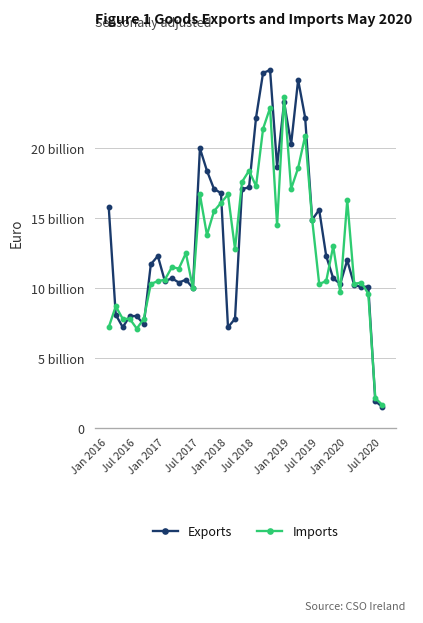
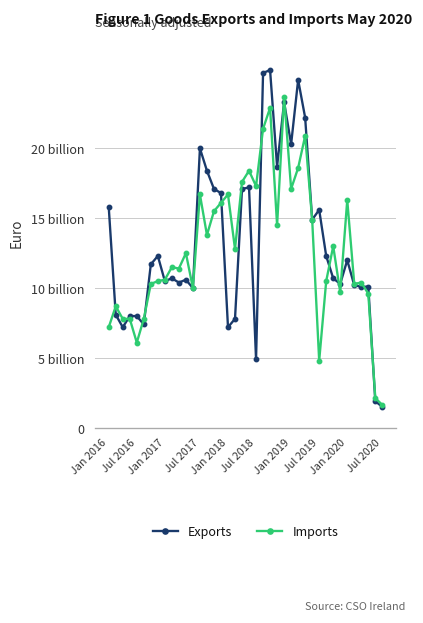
Imports, Jul 2016: 7.1 billion -> 6.1 billion
Exports, Jul 2018: 22.2 billion -> 4.9 billion
Imports, Jul 2019: 10.3 billion -> 4.8 billion
